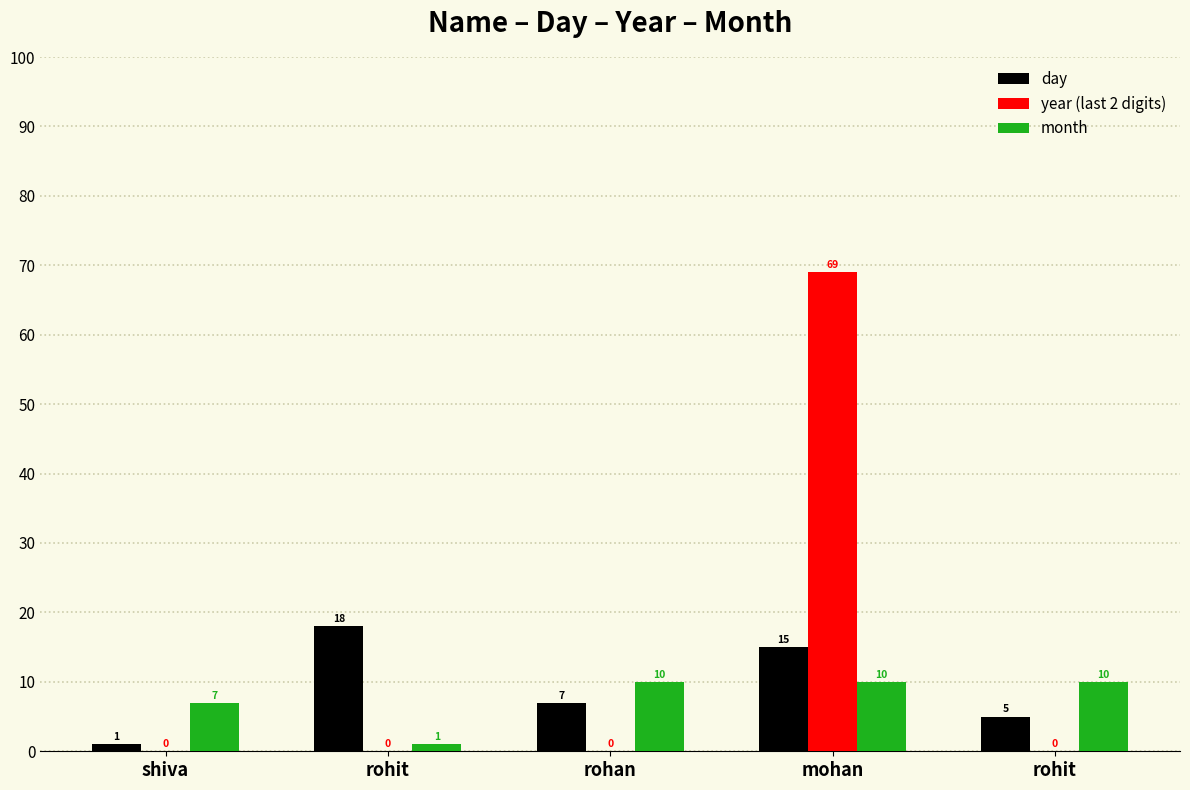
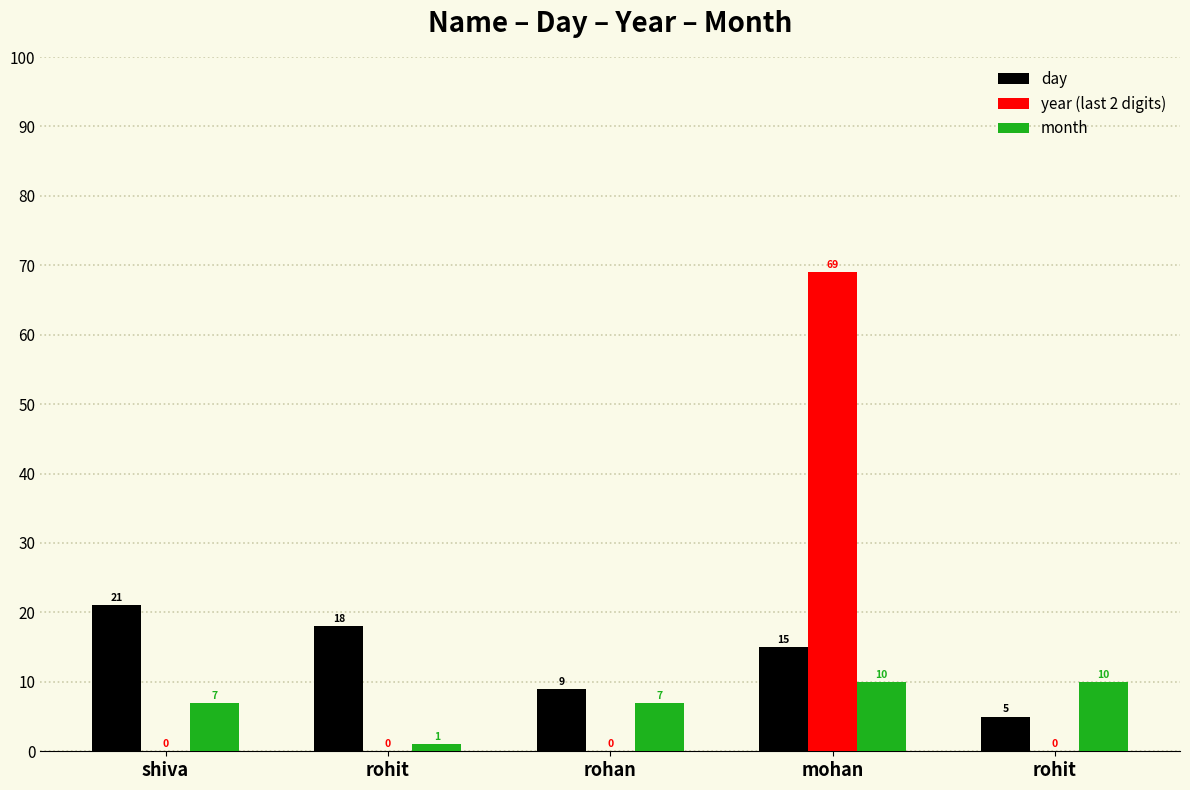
day, shiva: 1 -> 21
day, rohan: 7 -> 9
month, rohan: 10 -> 7
